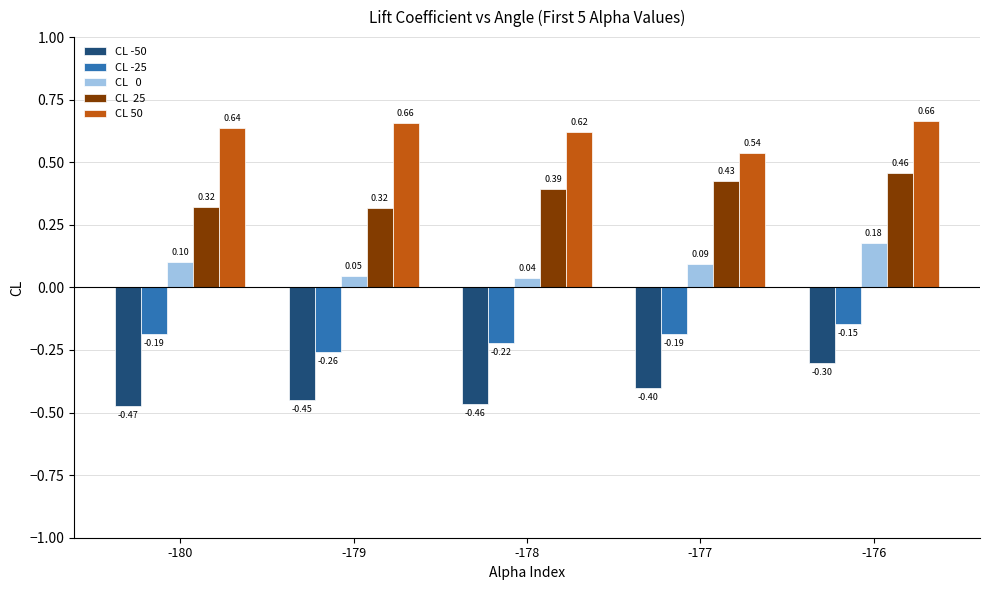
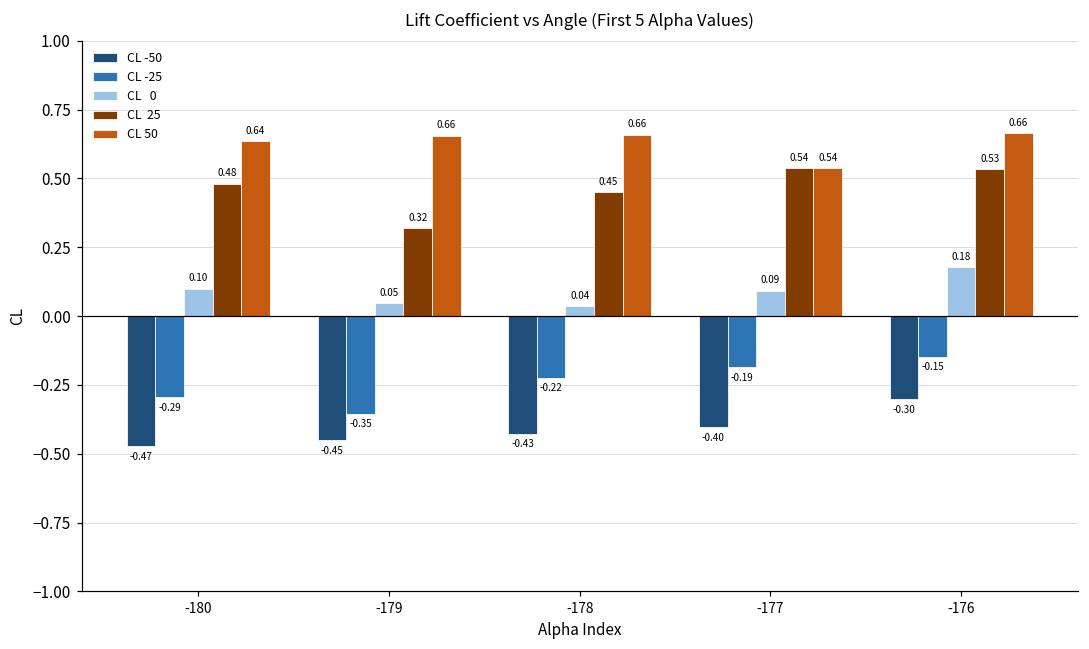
CL -25, -180: -0.19 -> -0.29
CL 25, -180: 0.32 -> 0.48
CL -25, -179: -0.26 -> -0.35
CL -50, -178: -0.46 -> -0.43
CL 25, -178: 0.39 -> 0.45
CL 50, -178: 0.62 -> 0.66
CL 25, -177: 0.43 -> 0.54
CL 25, -176: 0.46 -> 0.53
